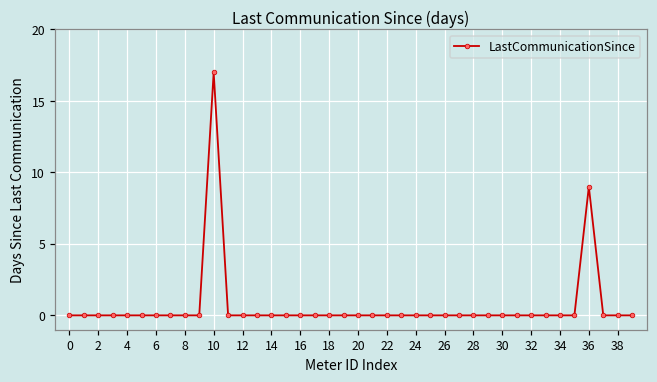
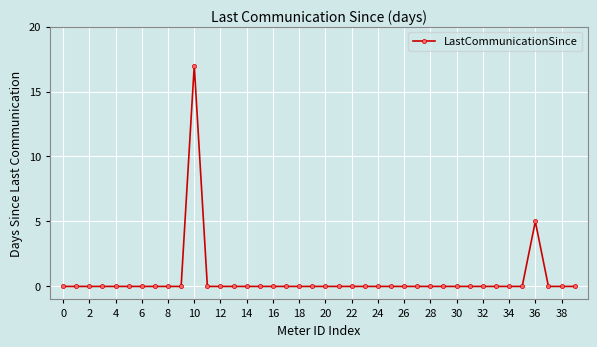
36: 9 -> 5
